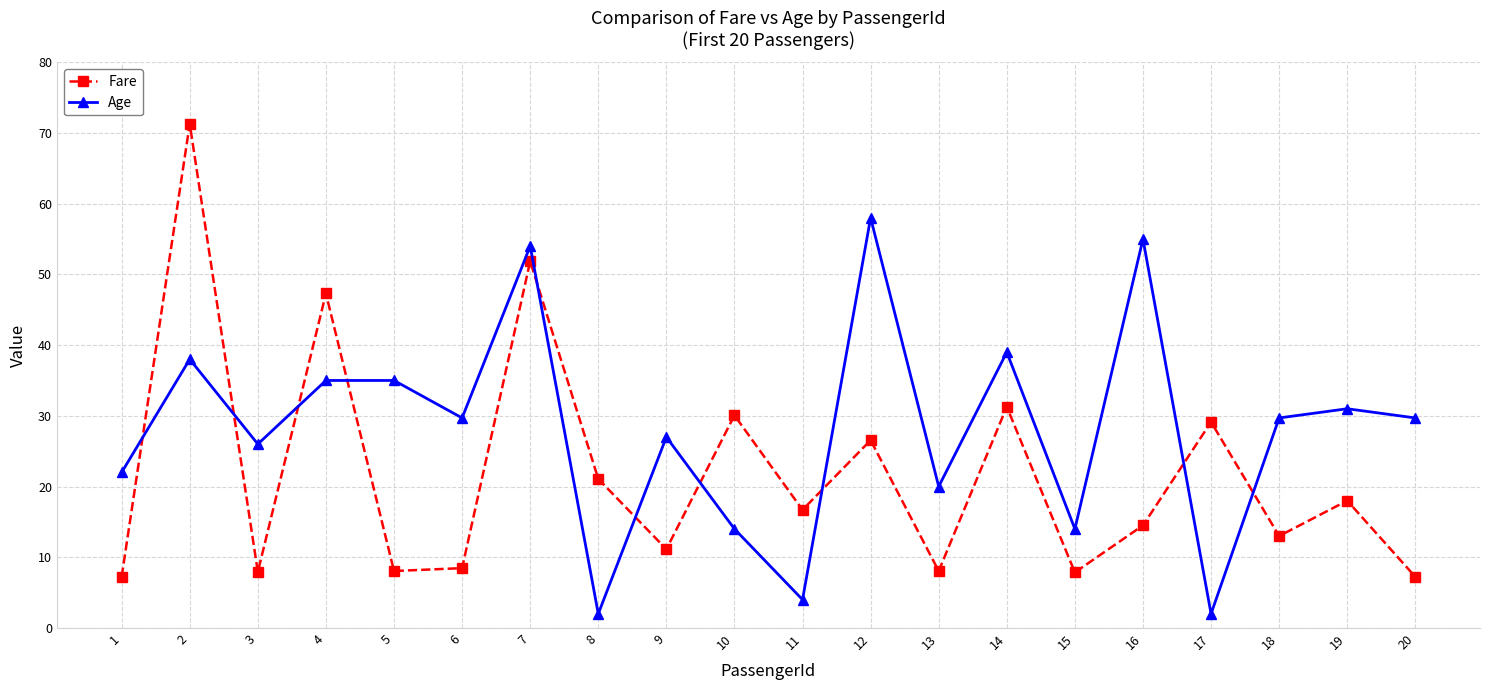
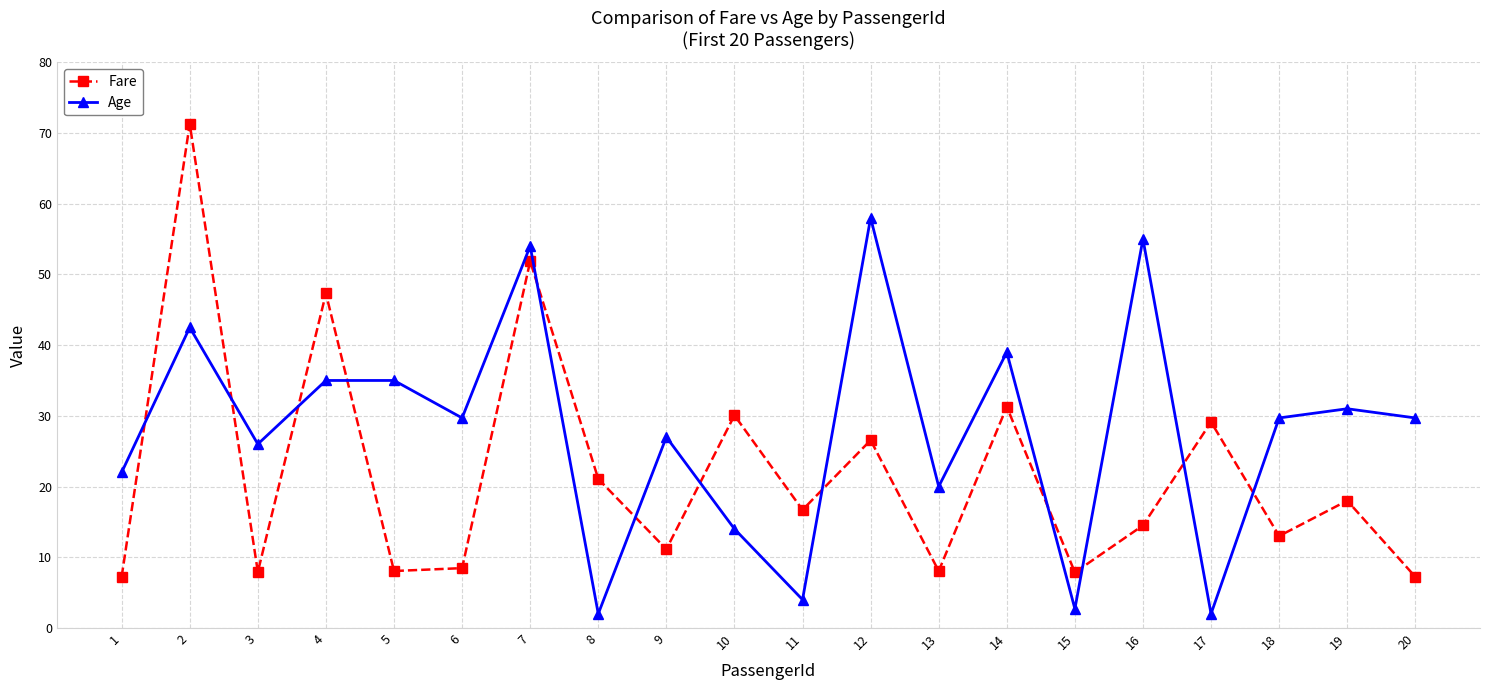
Age, 2: 38 -> 43
Age, 15: 14 -> 3
